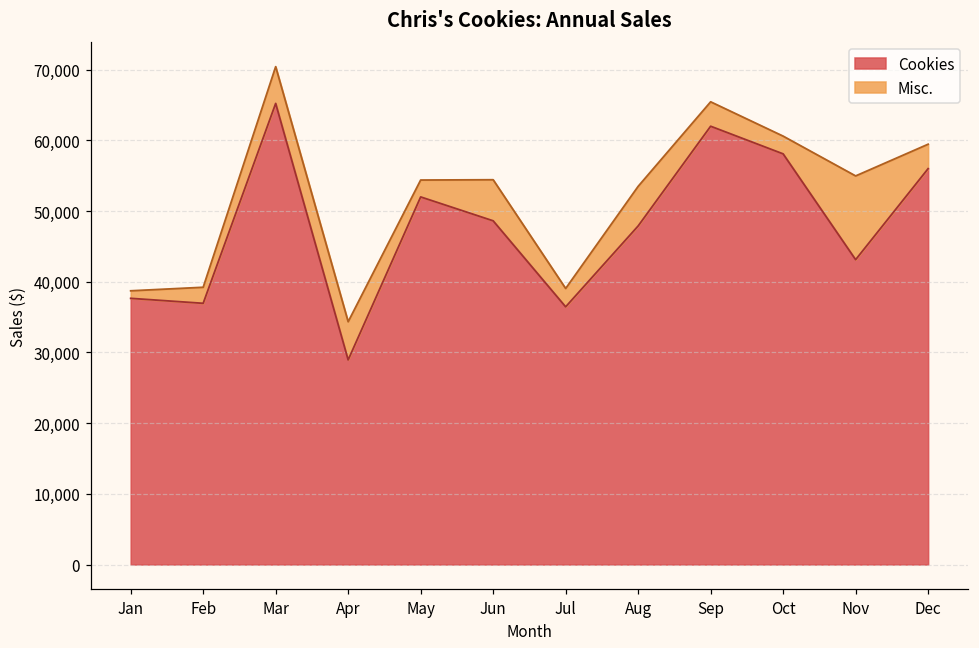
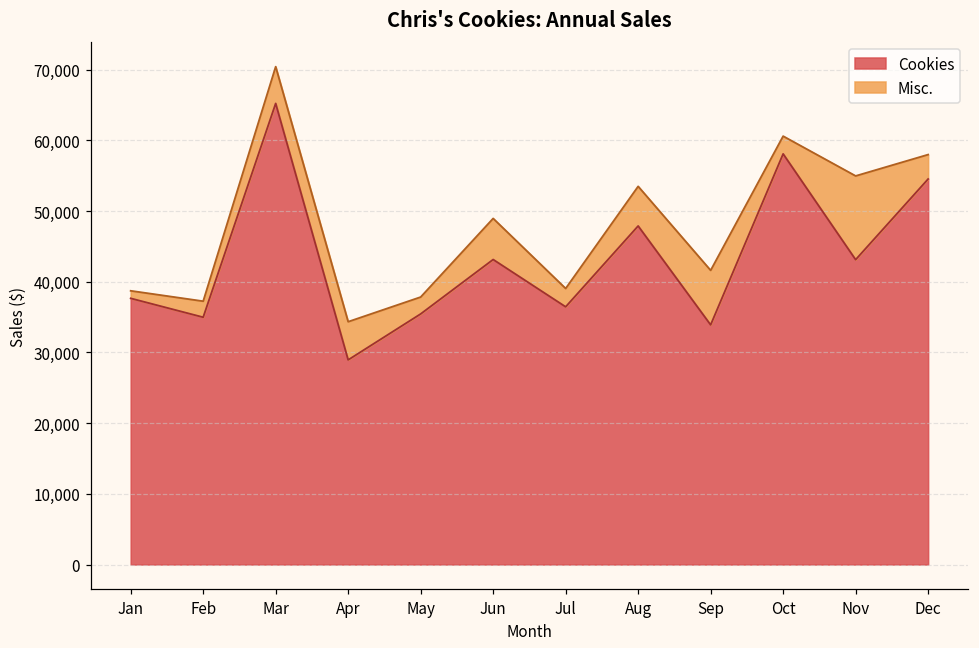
Cookies, Feb: 37,000 -> 35,000
Cookies, May: 52,000 -> 35,000
Cookies, Jun: 49,000 -> 43,000
Cookies, Sep: 62,000 -> 34,000
Misc., Sep: 3,000 -> 8,000
Cookies, Dec: 56,000 -> 55,000
